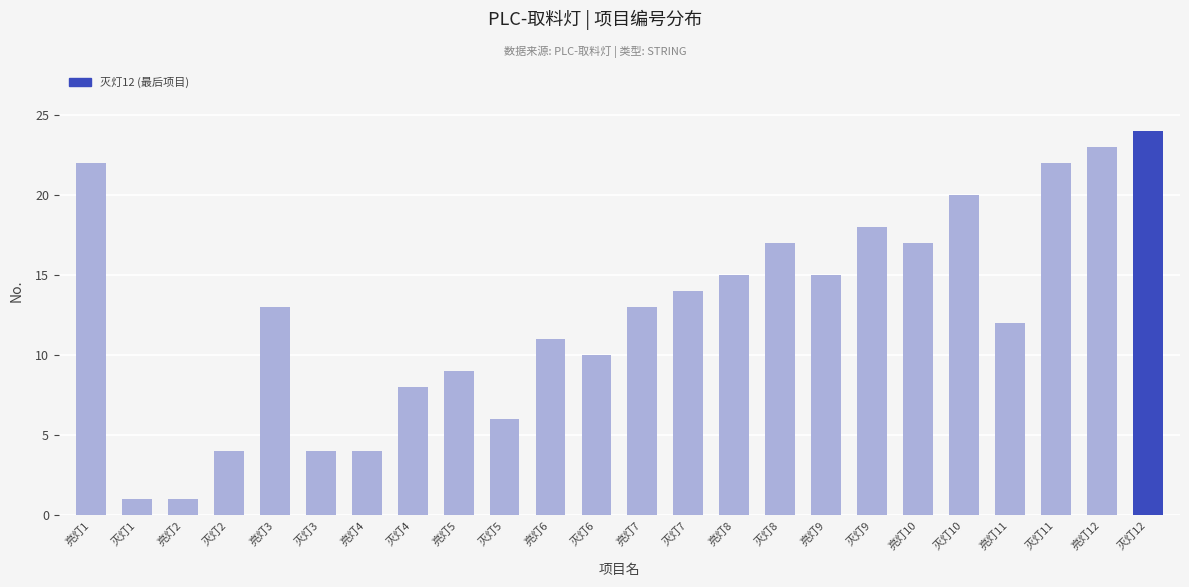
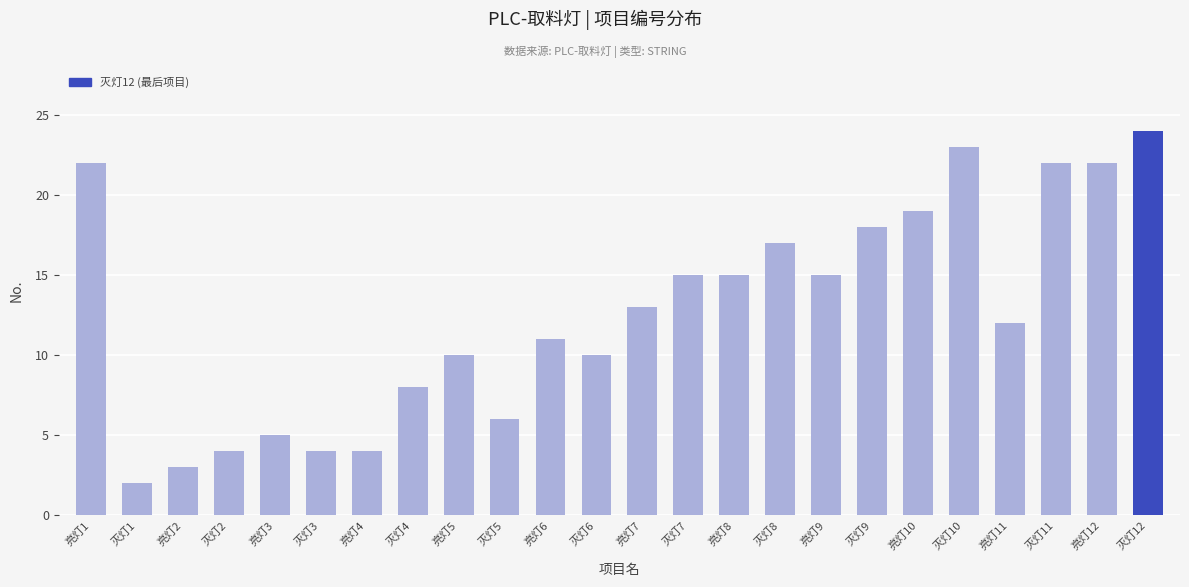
灭灯1: 1 -> 2
亮灯2: 1 -> 3
亮灯3: 13 -> 5
亮灯5: 9 -> 10
灭灯7: 14 -> 15
亮灯10: 17 -> 19
灭灯10: 20 -> 23
亮灯12: 23 -> 22
